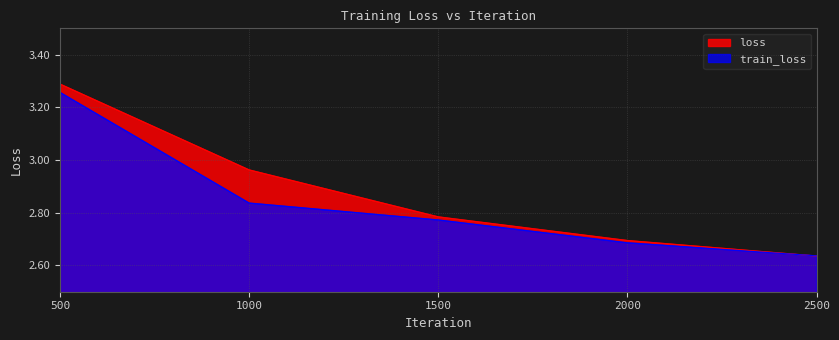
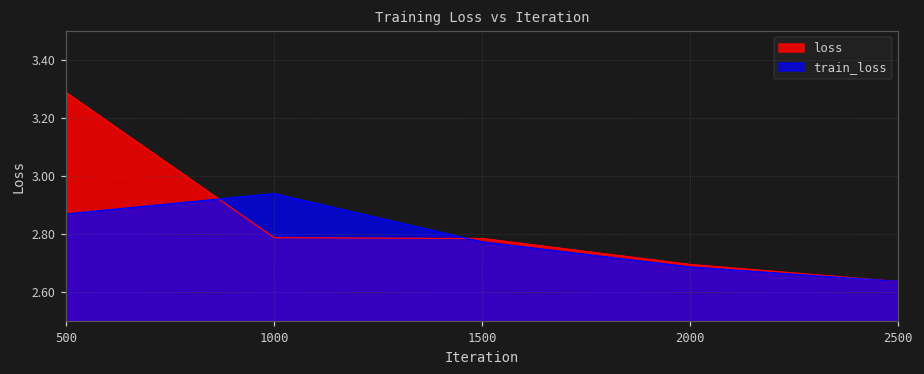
train_loss, 500: 3.26 -> 2.87
loss, 1000: 2.96 -> 2.79
train_loss, 1000: 2.84 -> 2.94
